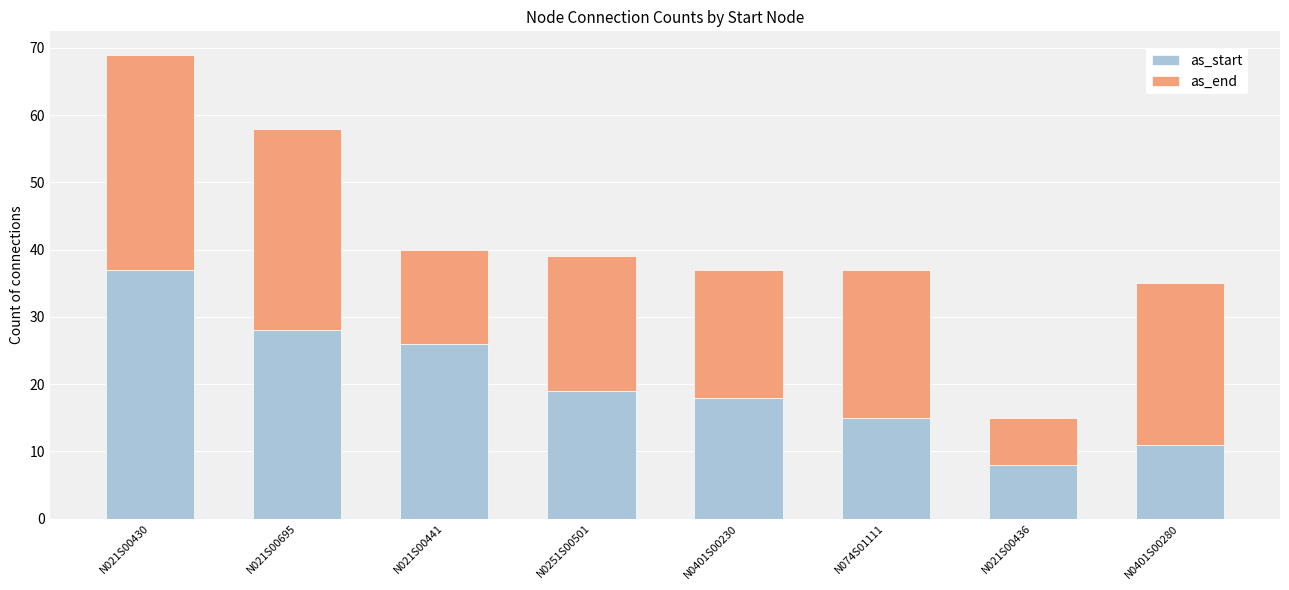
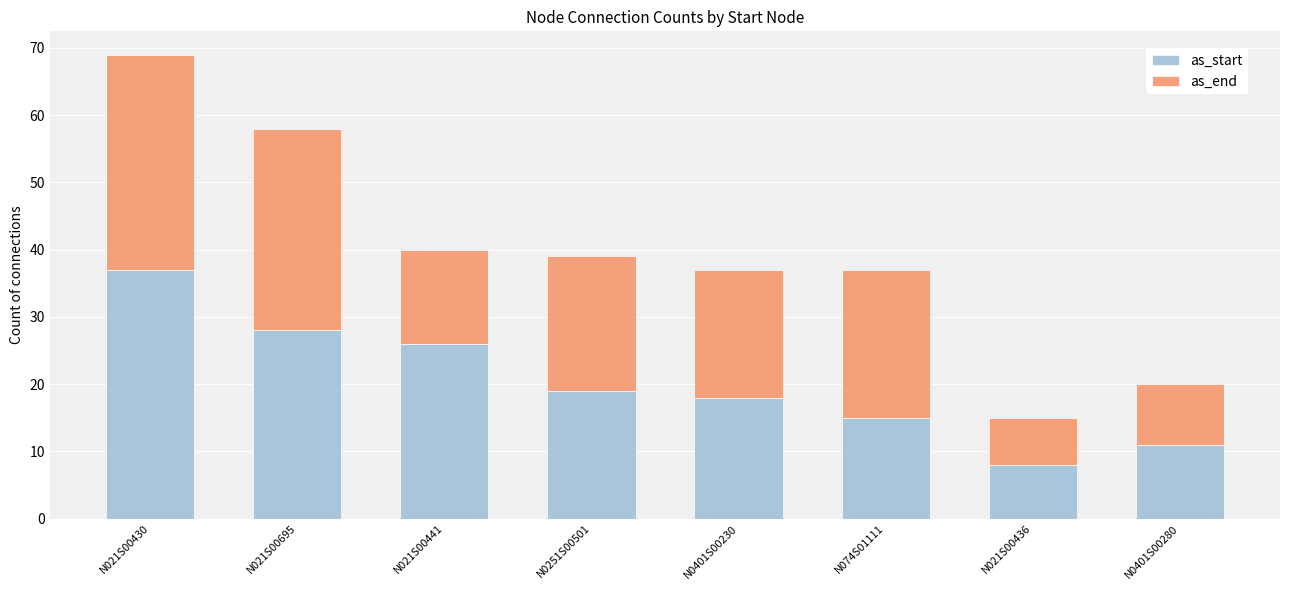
as_end, N0401S00280: 24 -> 9
